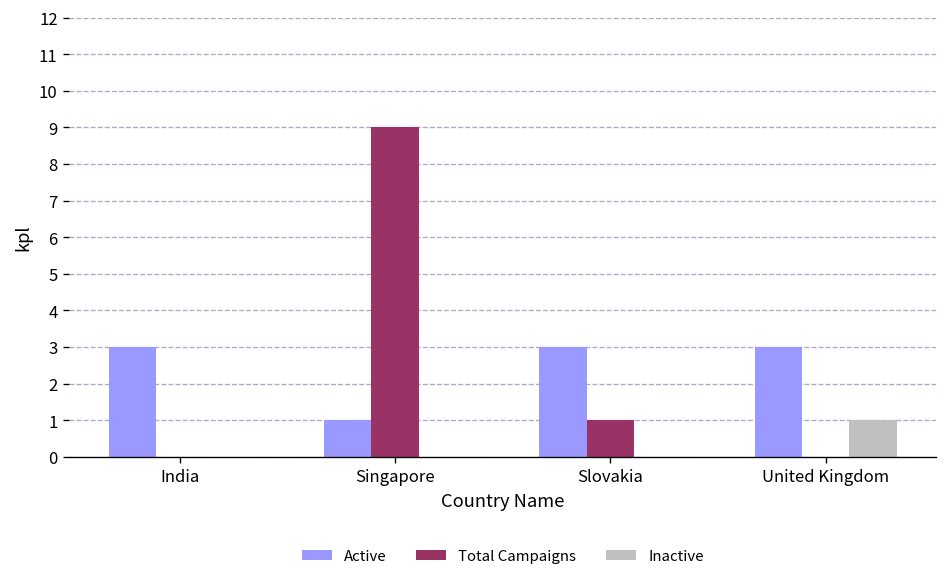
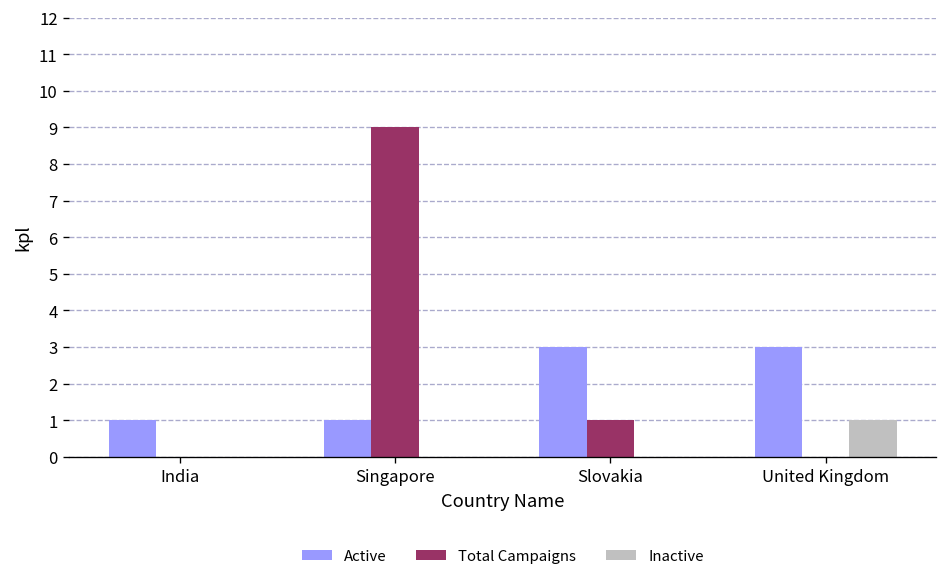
Active, India: 3 -> 1
